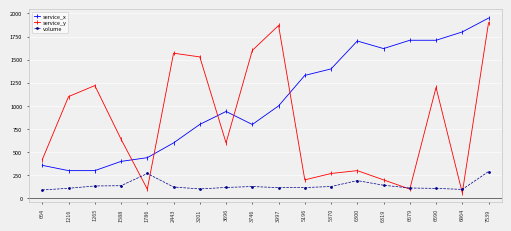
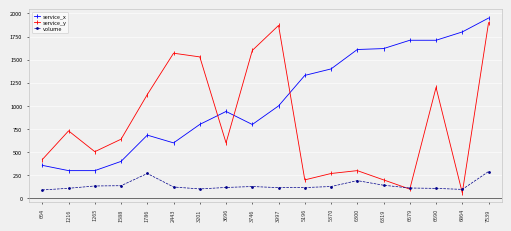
service_y, 1216: 1100 -> 700
service_y, 1265: 1200 -> 500
service_x, 1786: 400 -> 700
service_y, 1786: 100 -> 1100
service_x, 6300: 1700 -> 1600
